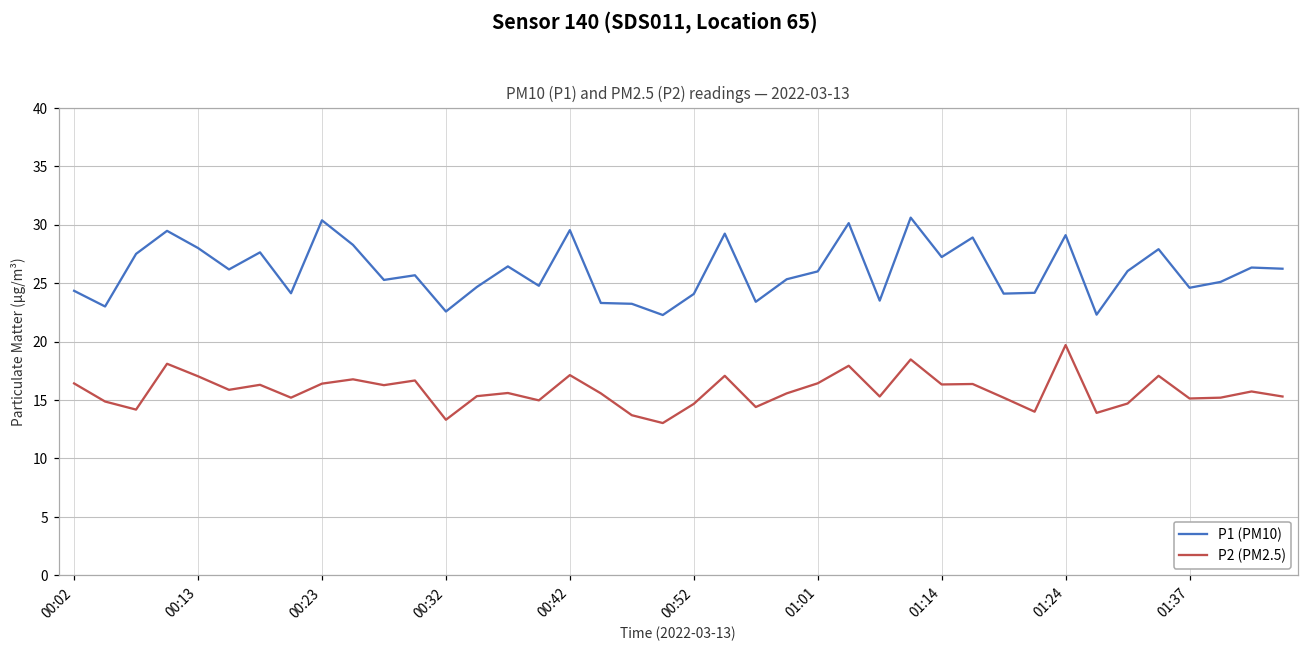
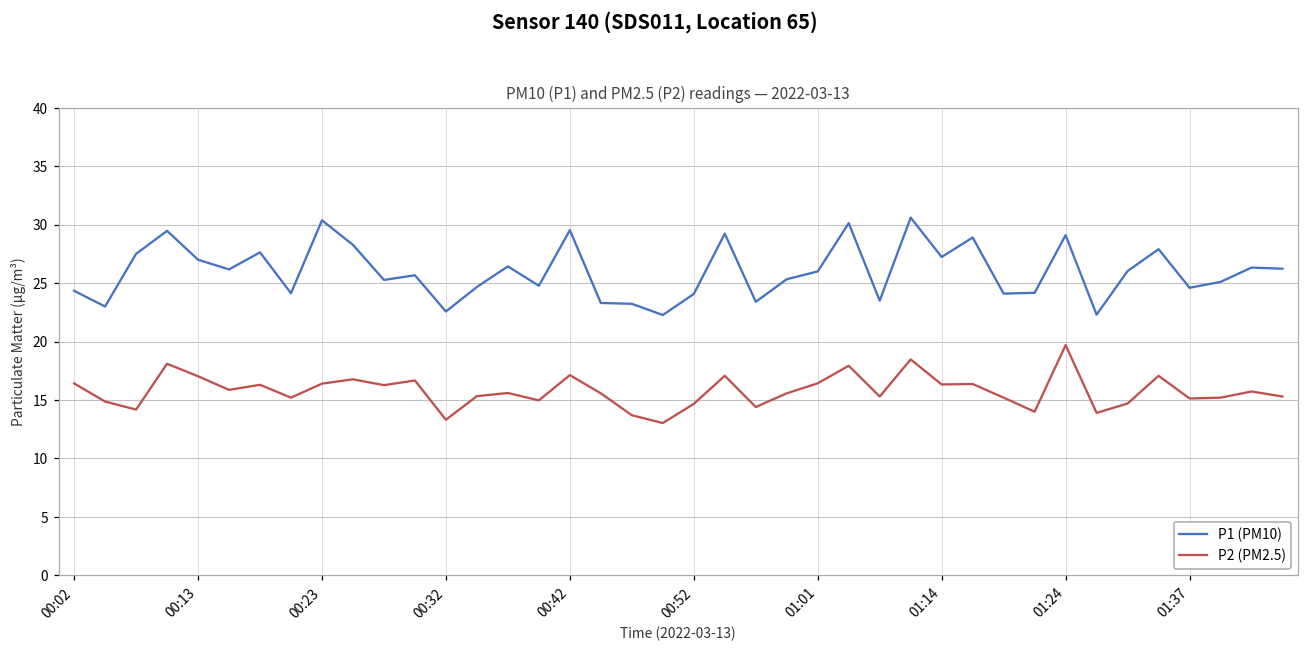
P1 (PM10), 00:13: 28 -> 27
